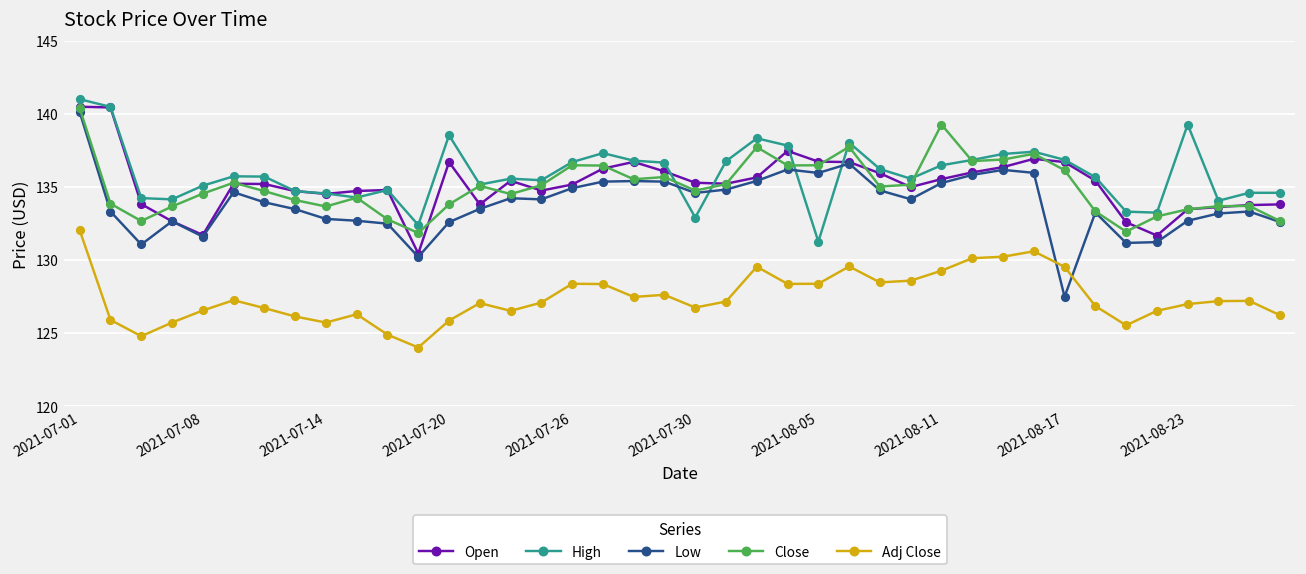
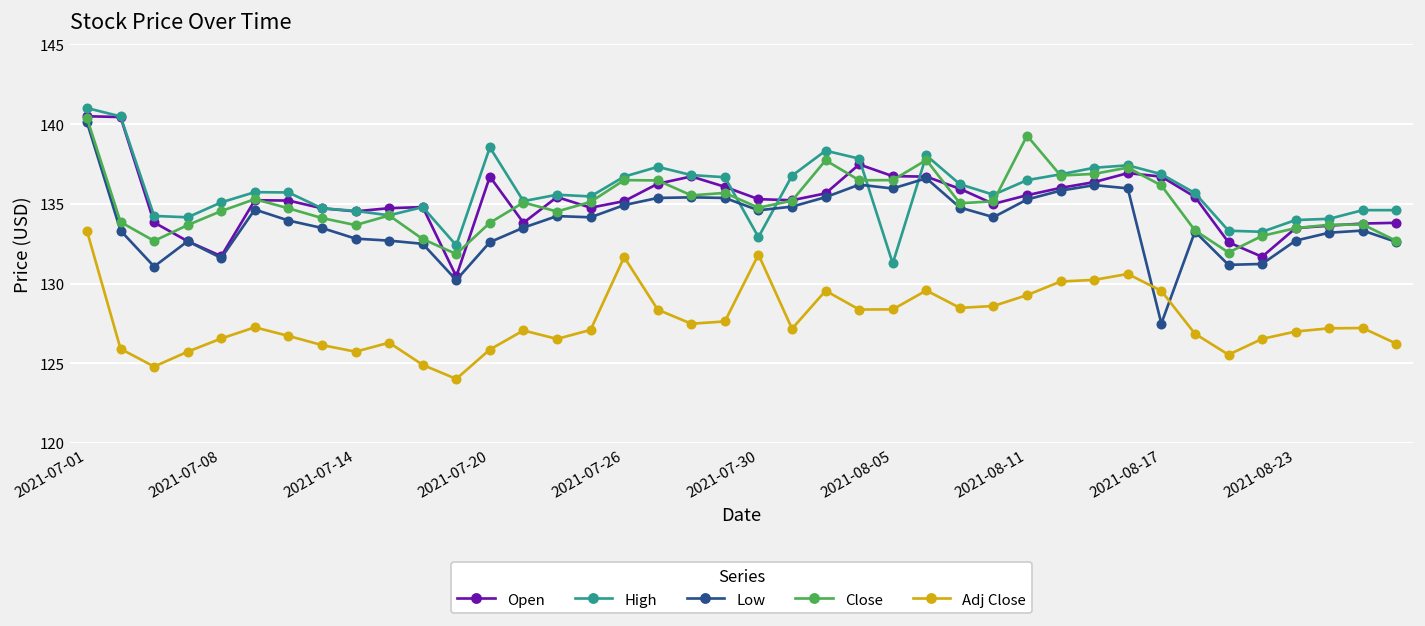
Adj Close, 2021-07-01: 132.0 -> 133.3
Adj Close, 2021-07-26: 128.4 -> 131.7
Adj Close, 2021-07-30: 126.8 -> 131.8
High, 2021-08-23: 139.3 -> 134.0
